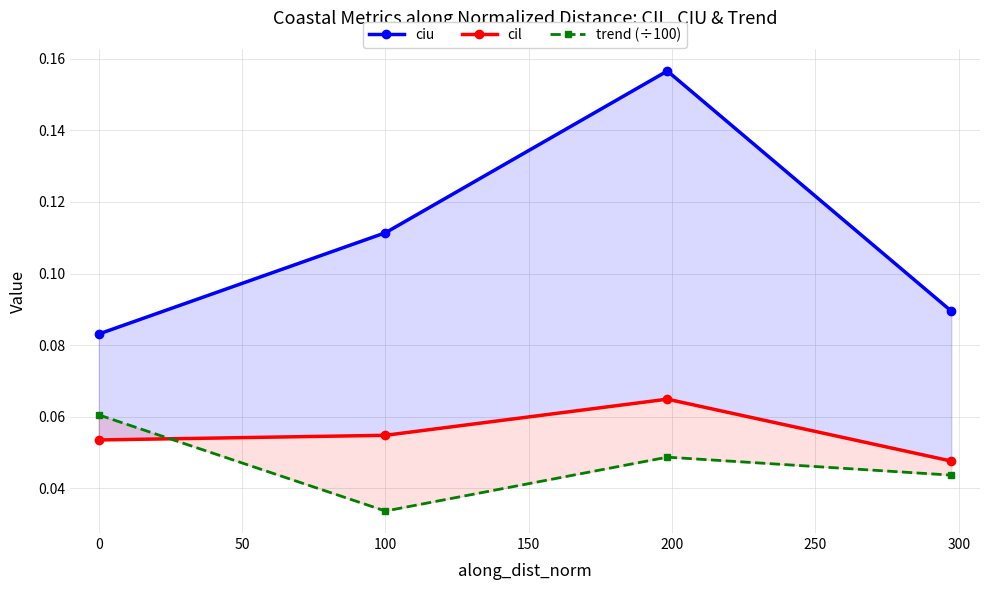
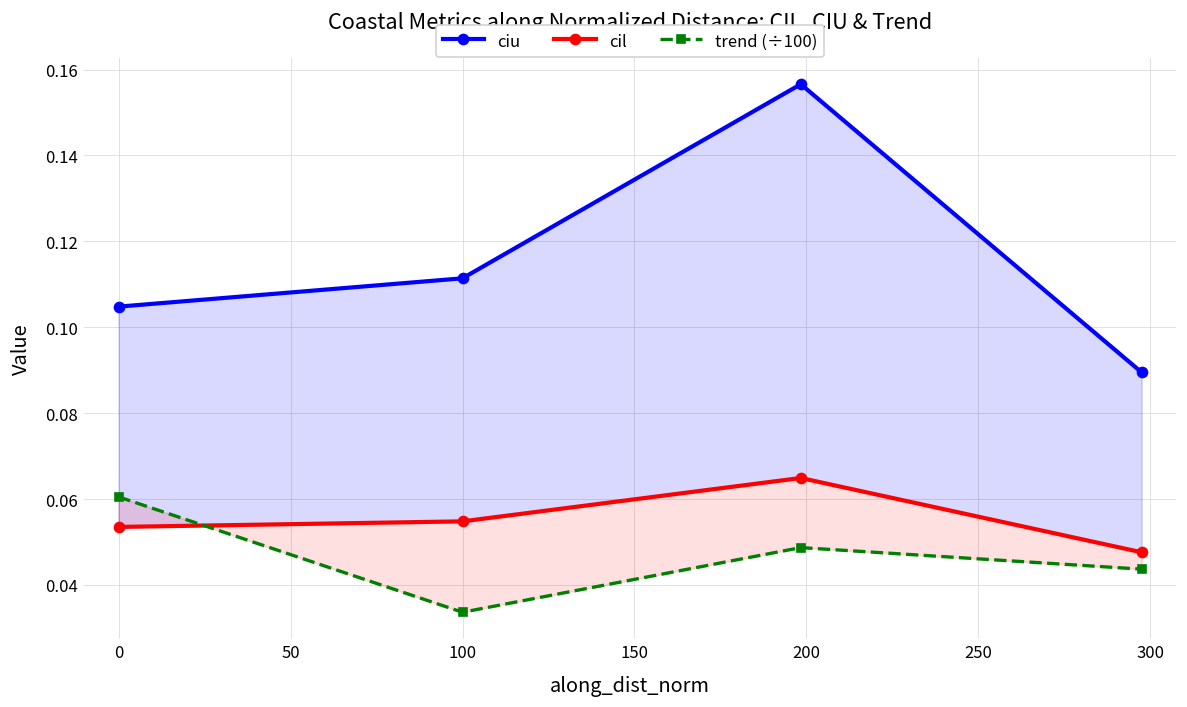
ciu, 0: 0.083 -> 0.105
